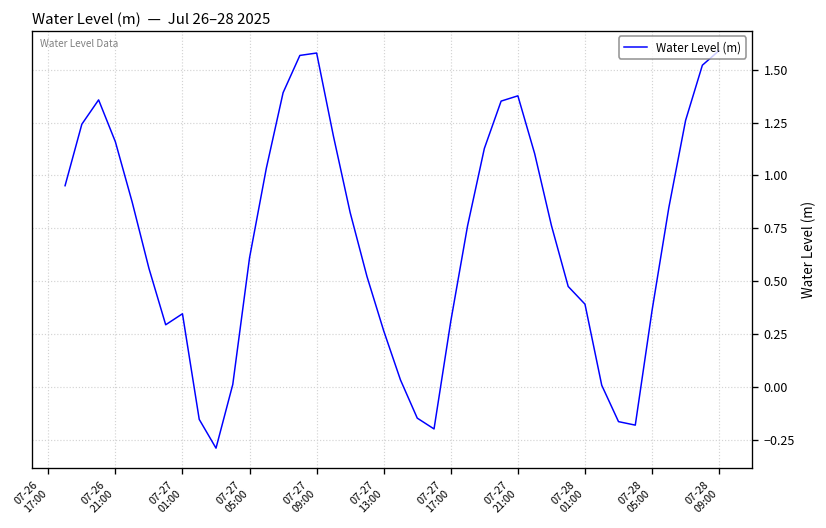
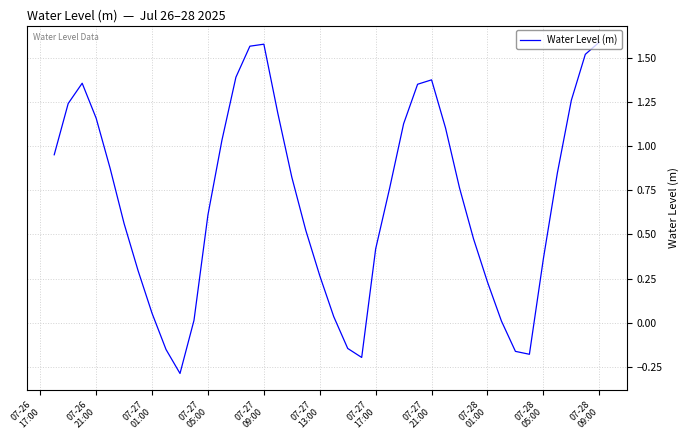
07-27 01:00: 0.35 -> 0.05
07-27 17:00: 0.31 -> 0.42
07-28 01:00: 0.39 -> 0.23
